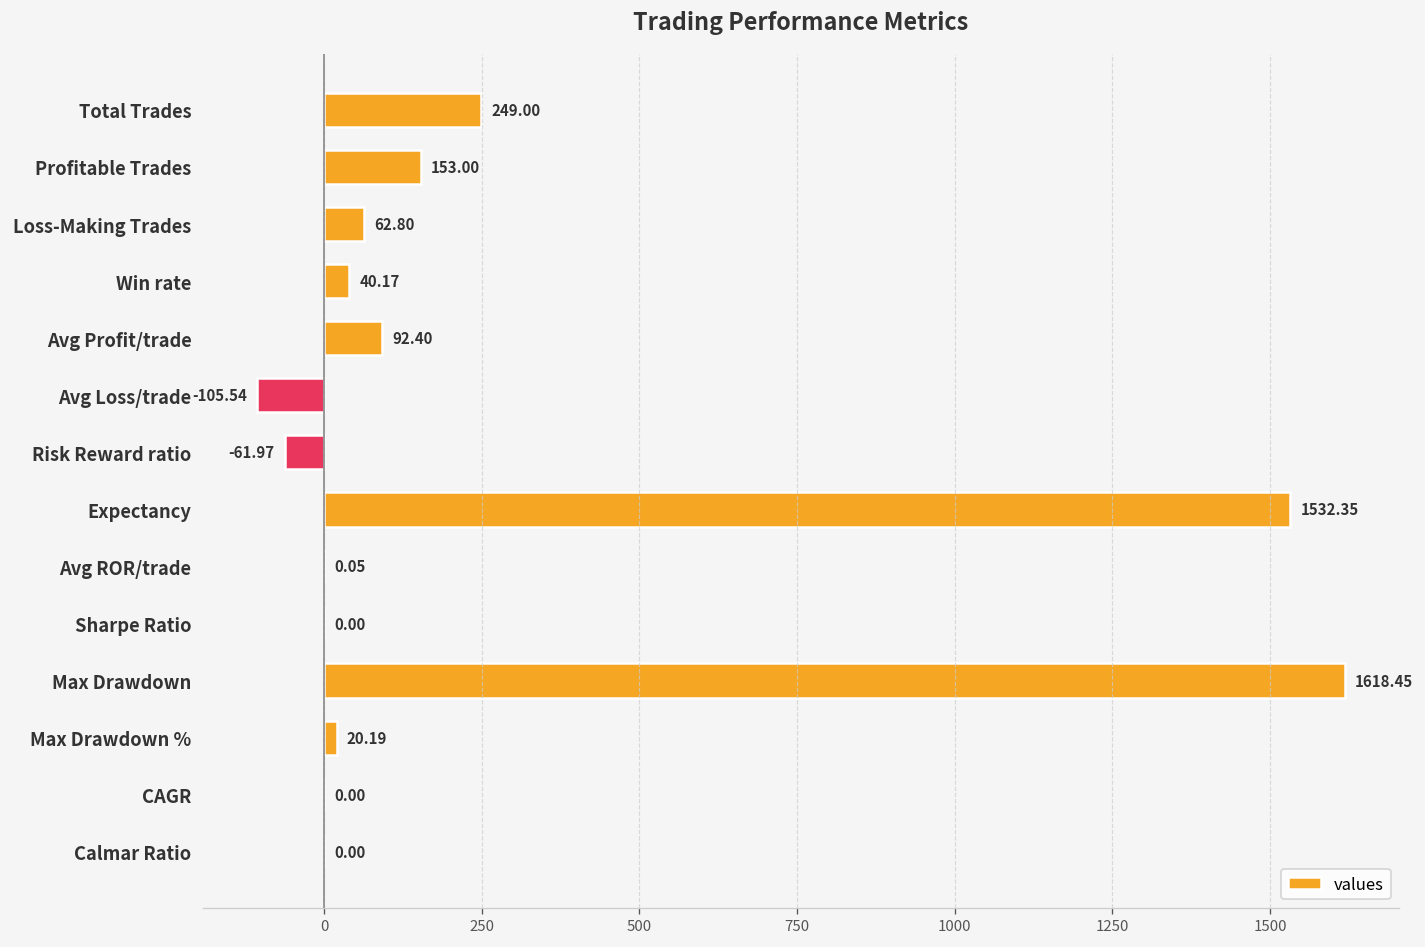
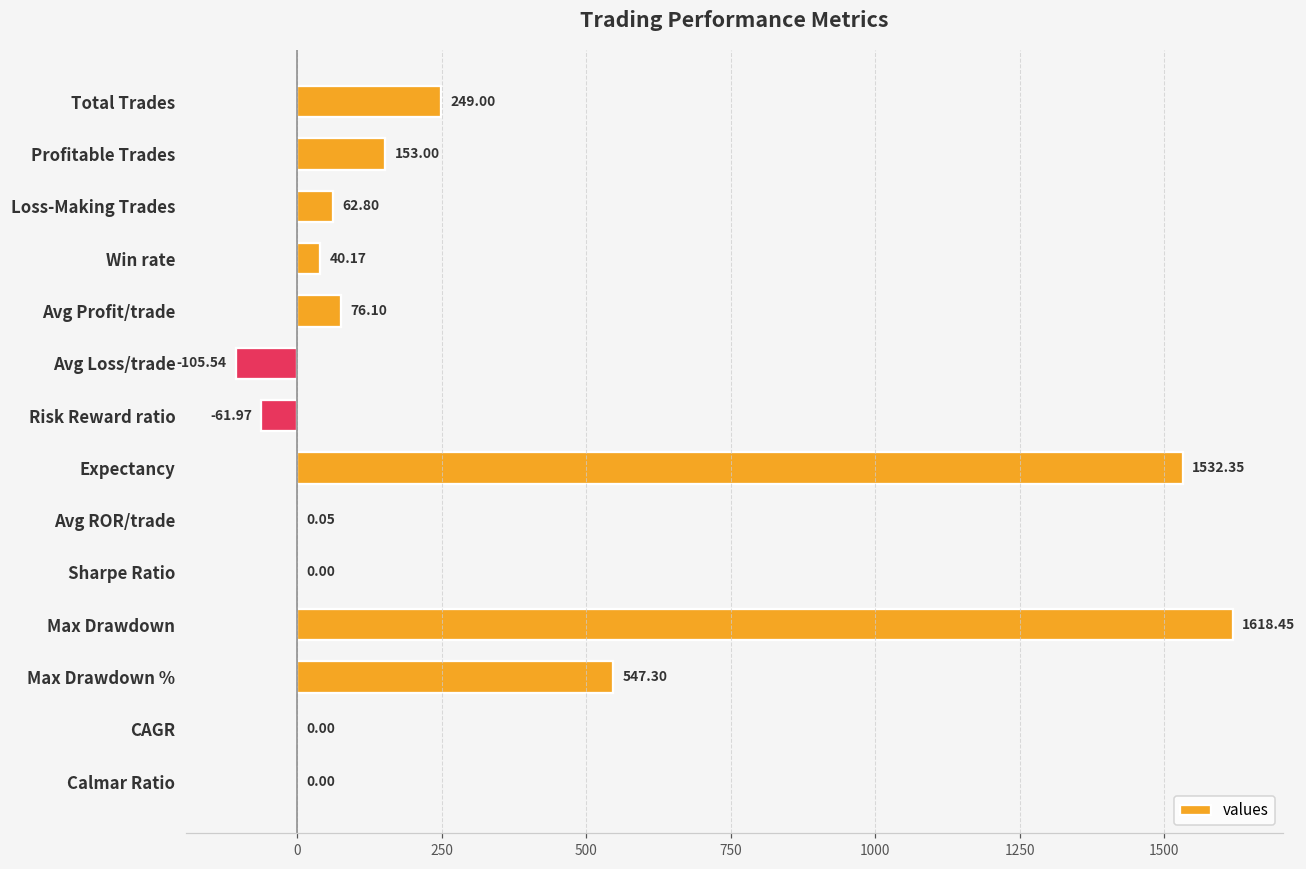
Avg Profit/trade: 92.40 -> 76.10
Max Drawdown %: 20.19 -> 547.30
